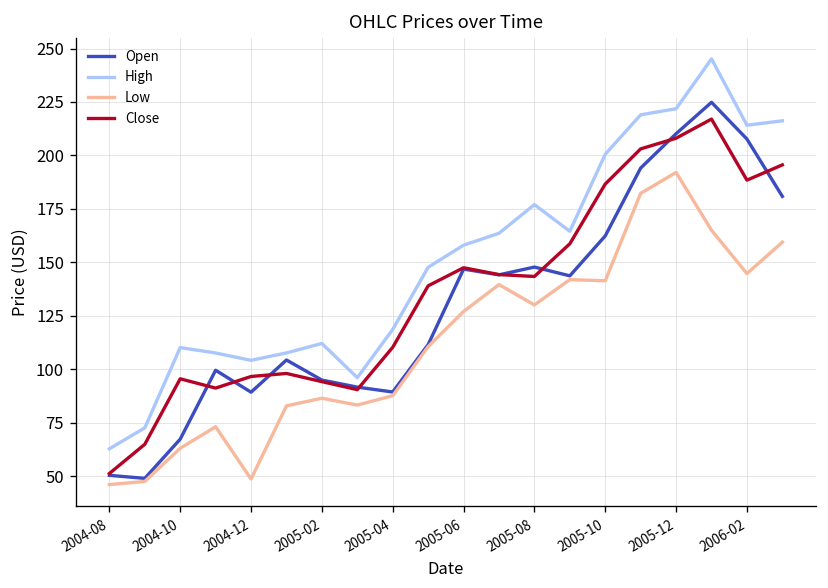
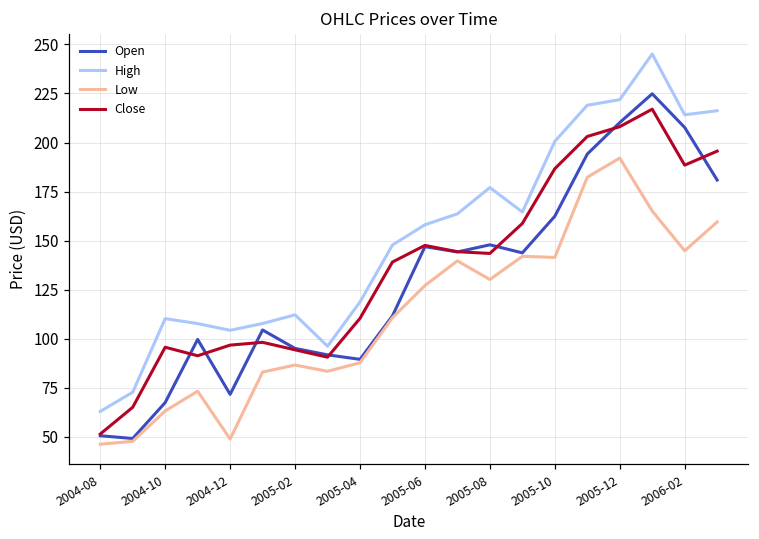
Open, 2004-12: 89 -> 72
